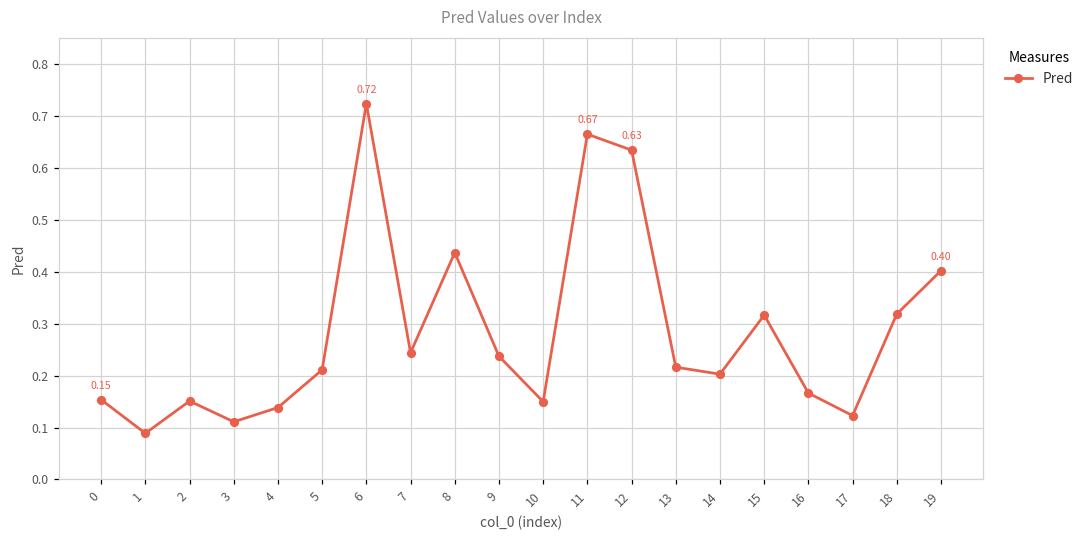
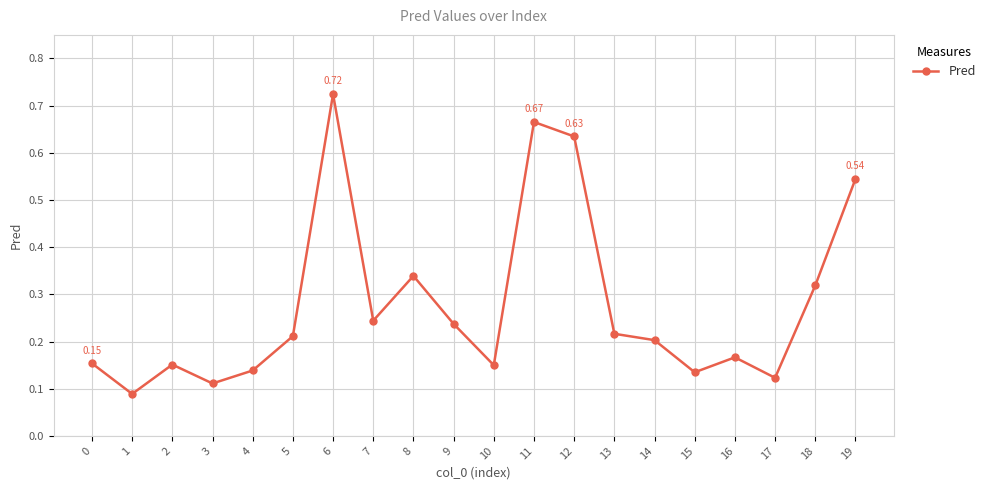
8: 0.44 -> 0.34
15: 0.32 -> 0.13
19: 0.40 -> 0.54
